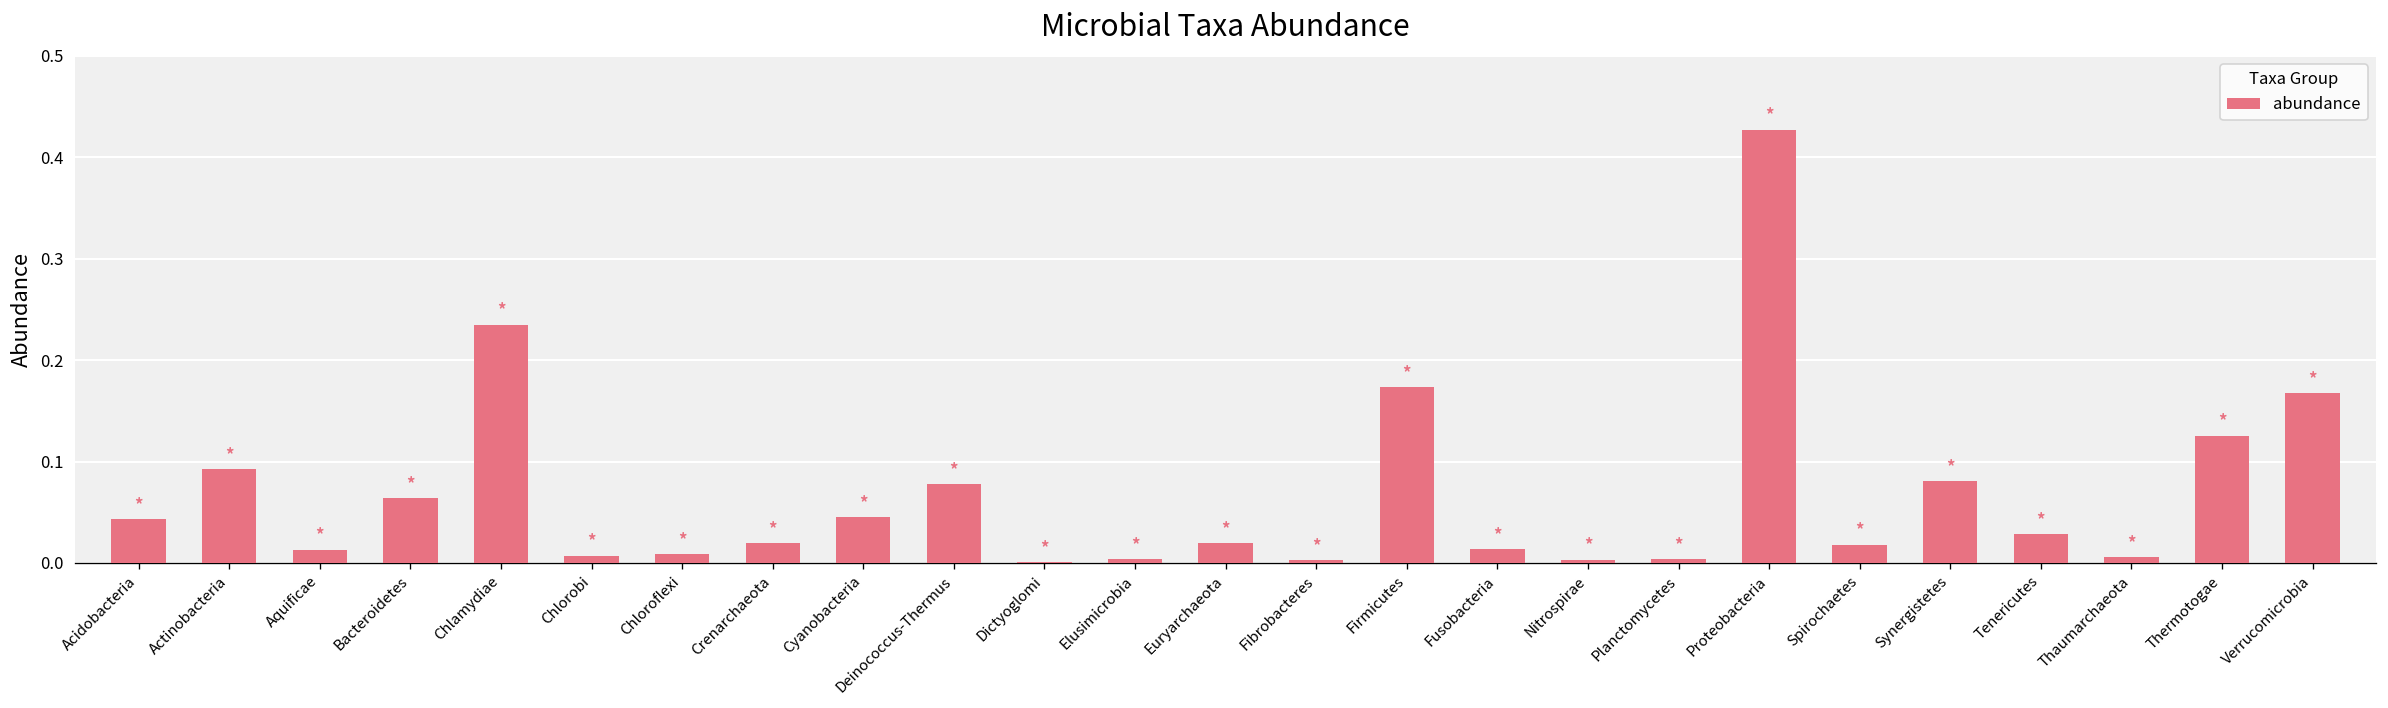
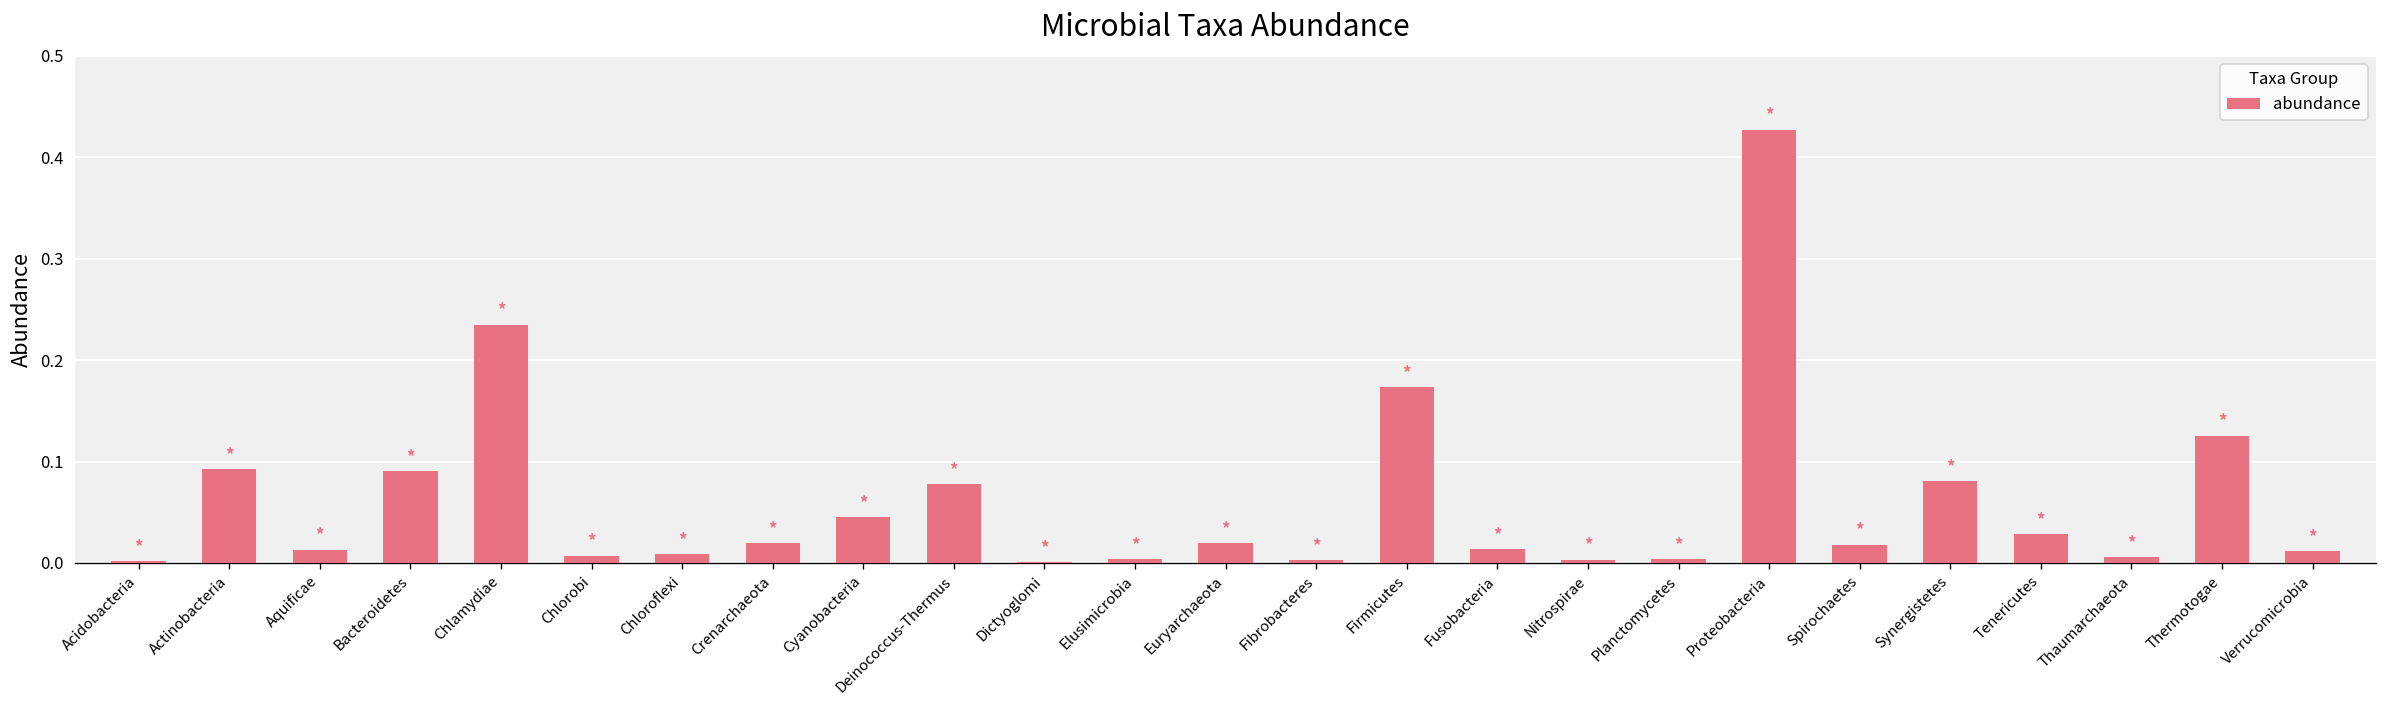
Acidobacteria: 0.04 -> 0.00
Bacteroidetes: 0.06 -> 0.09
Verrucomicrobia: 0.17 -> 0.01
